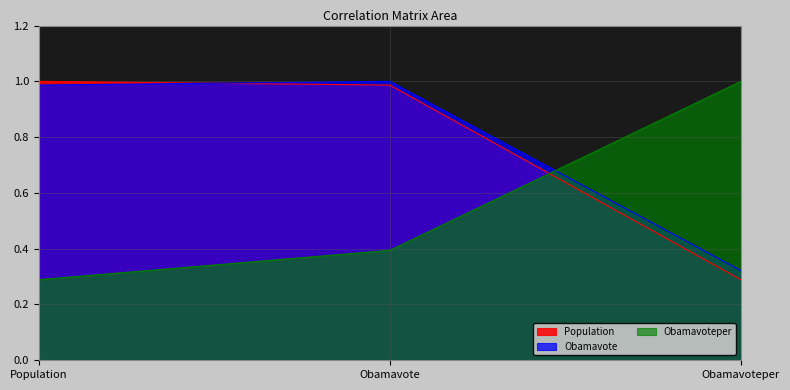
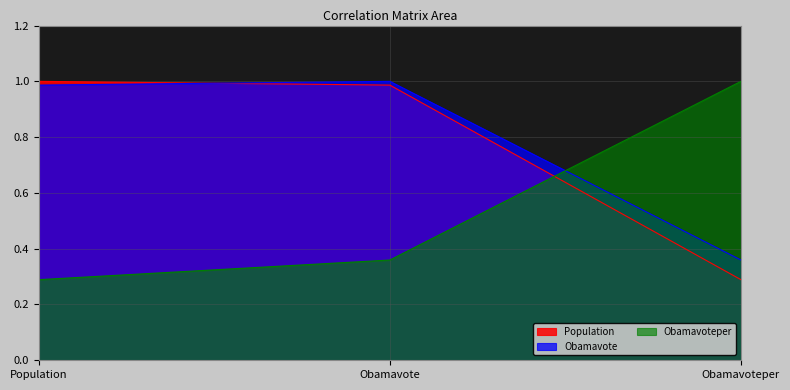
Obamavoteper, Obamavote: 0.39 -> 0.36
Obamavote, Obamavoteper: 0.32 -> 0.36
